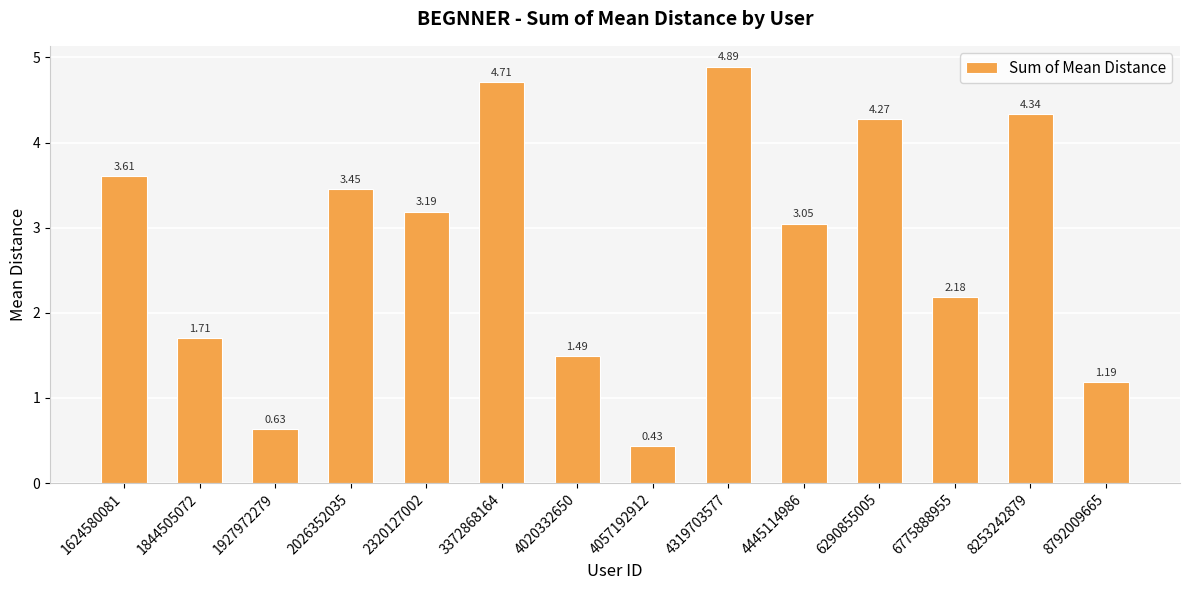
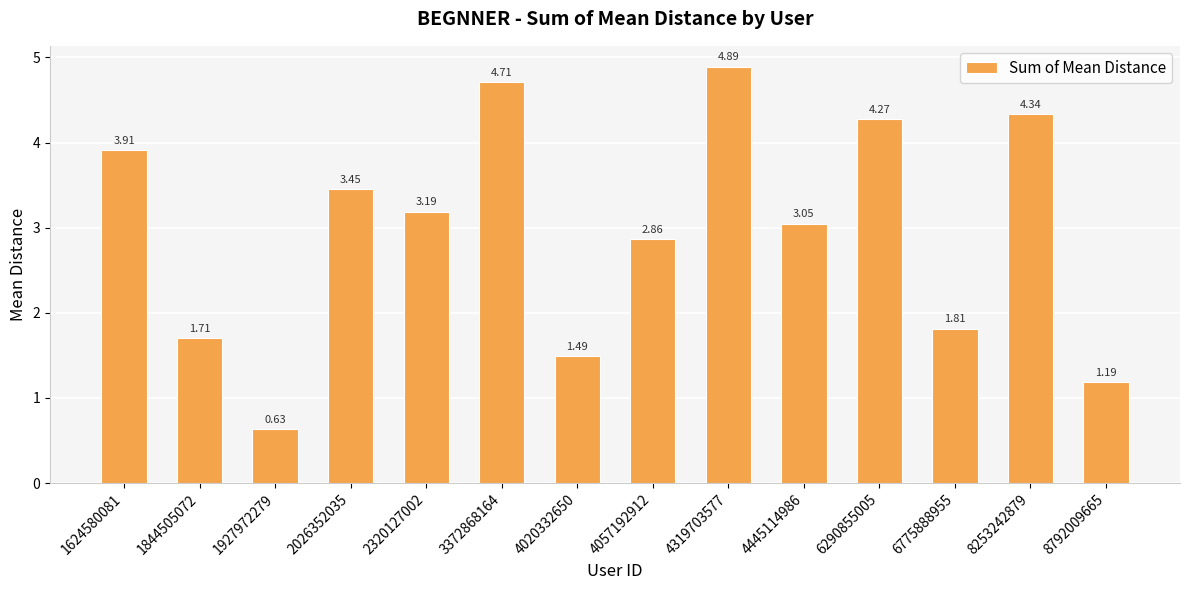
1624580081: 3.61 -> 3.91
4057192912: 0.43 -> 2.86
6775888955: 2.18 -> 1.81
